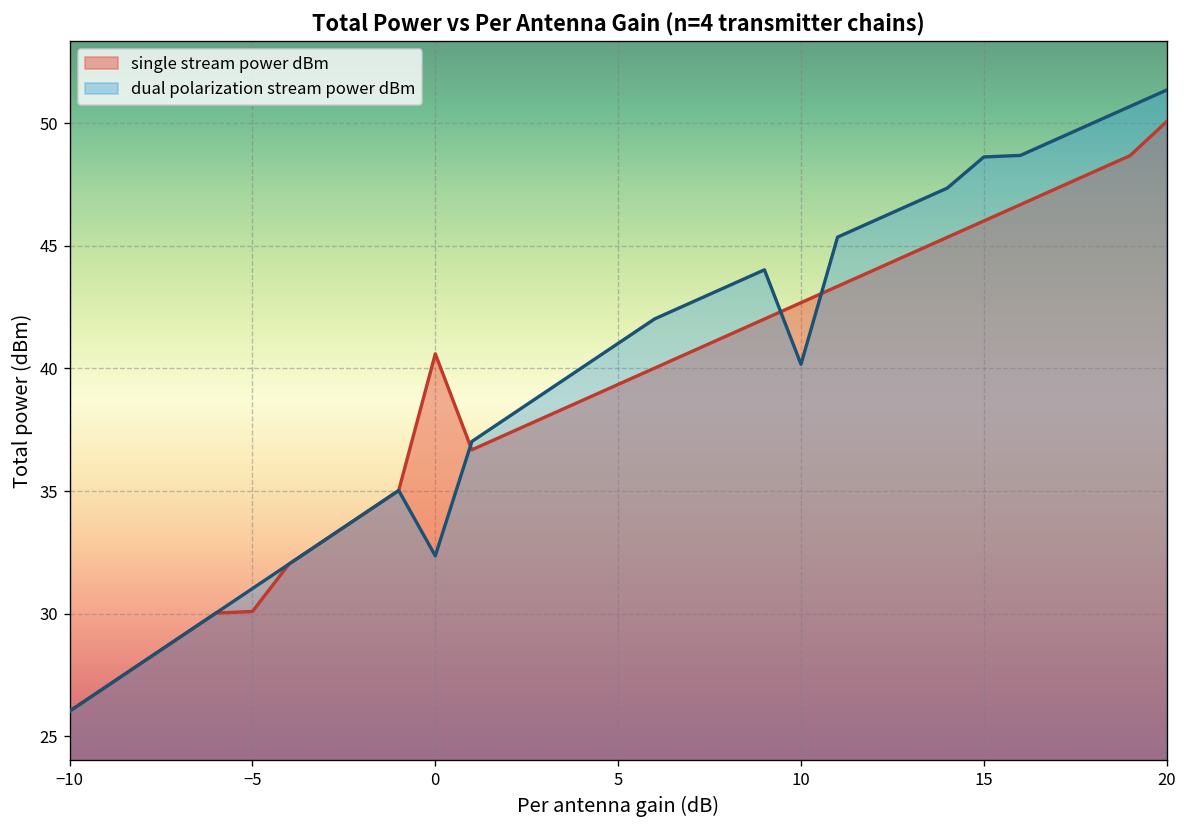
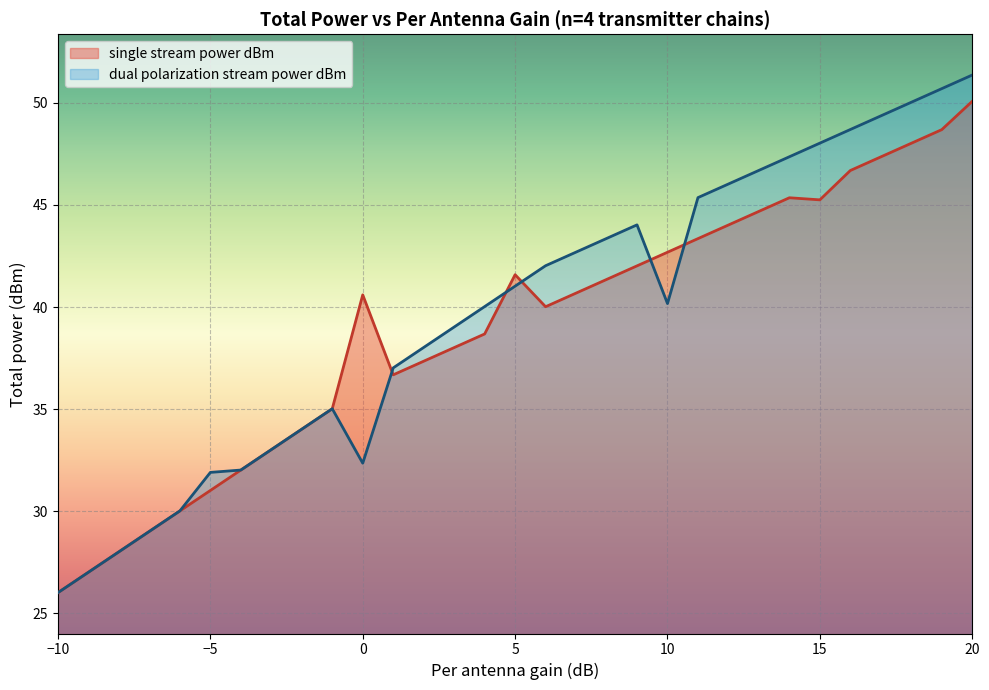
single stream power dBm, −5: 30.1 -> 31.0
dual polarization stream power dBm, −5: 31.0 -> 31.9
single stream power dBm, 5: 39.3 -> 41.6
single stream power dBm, 15: 46.0 -> 45.2
dual polarization stream power dBm, 15: 48.6 -> 48.0
